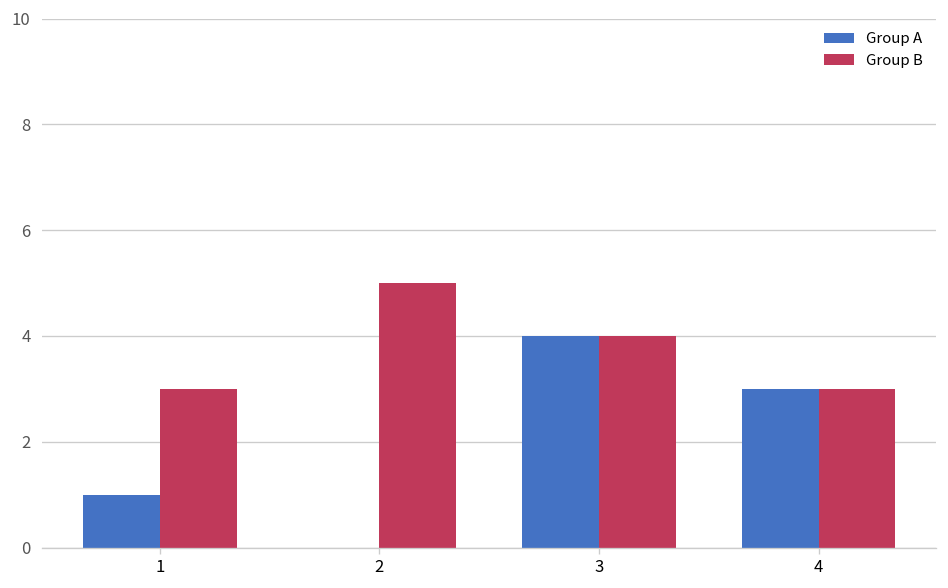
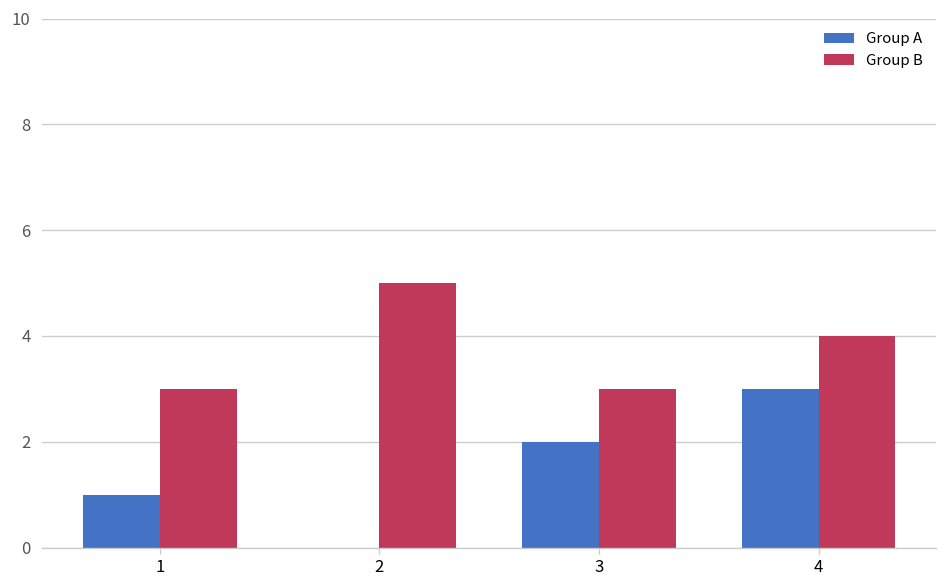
Group A, 3: 4 -> 2
Group B, 3: 4 -> 3
Group B, 4: 3 -> 4
